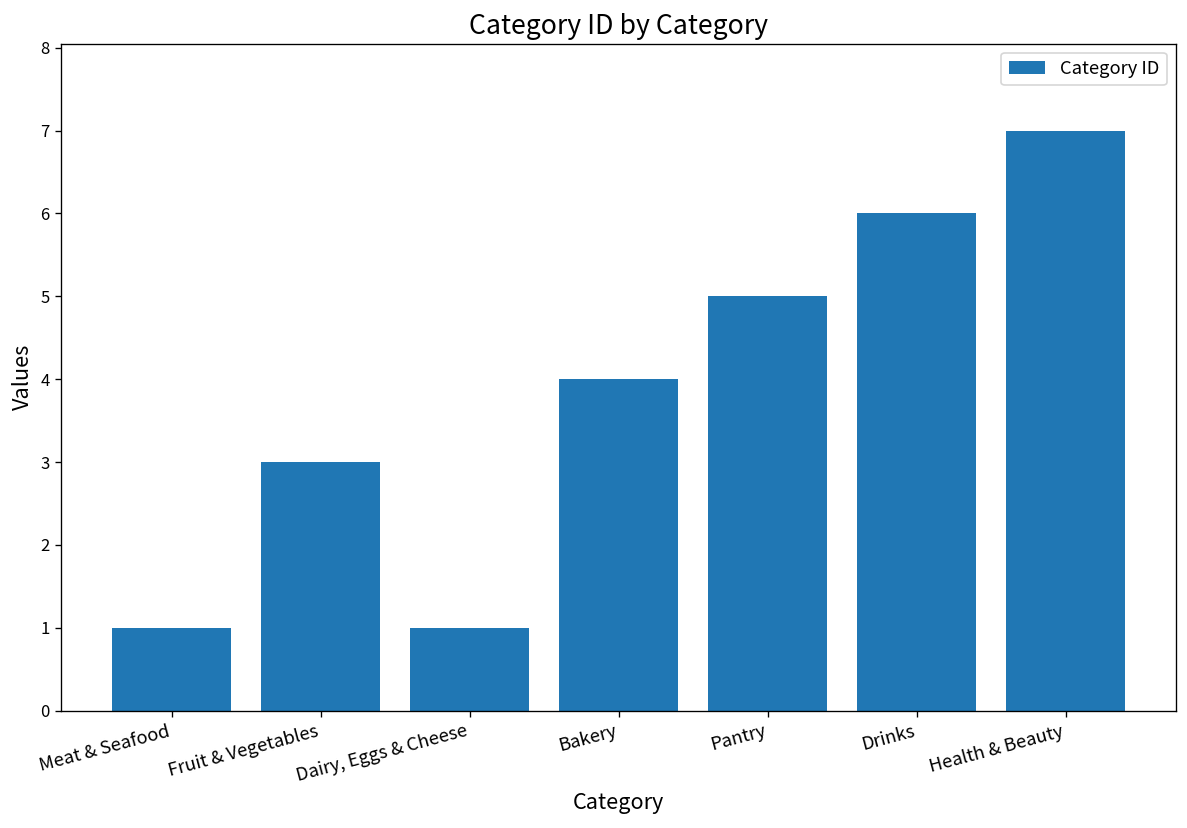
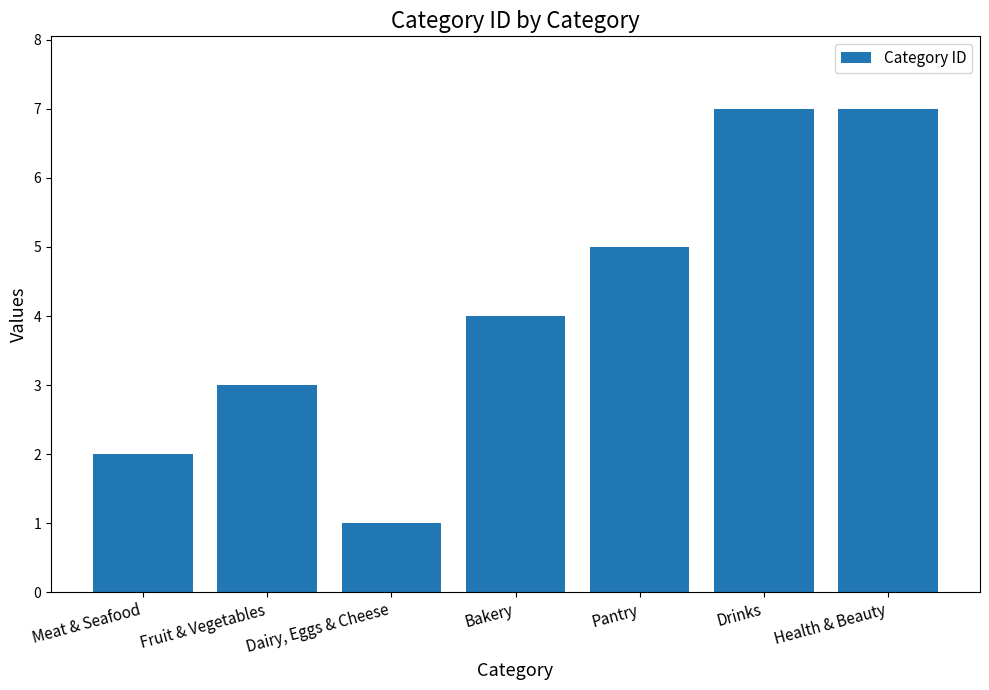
Meat & Seafood: 1 -> 2
Drinks: 6 -> 7
